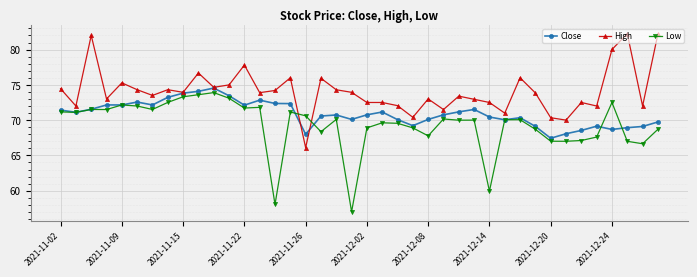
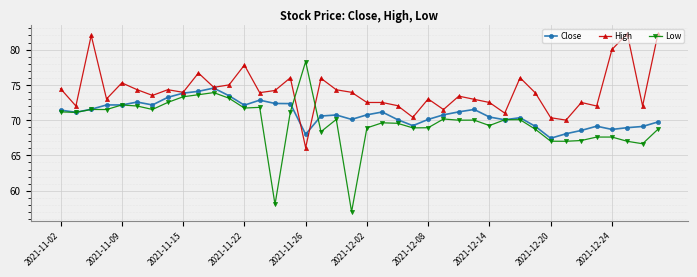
Low, 2021-11-26: 71 -> 78
Low, 2021-12-08: 68 -> 69
Low, 2021-12-14: 60 -> 69
Low, 2021-12-24: 73 -> 68
